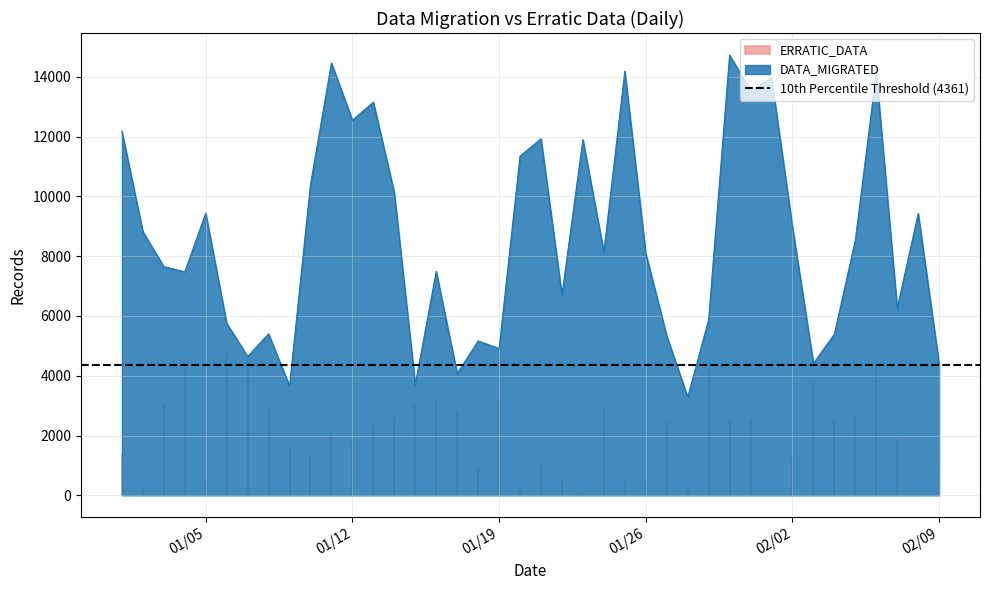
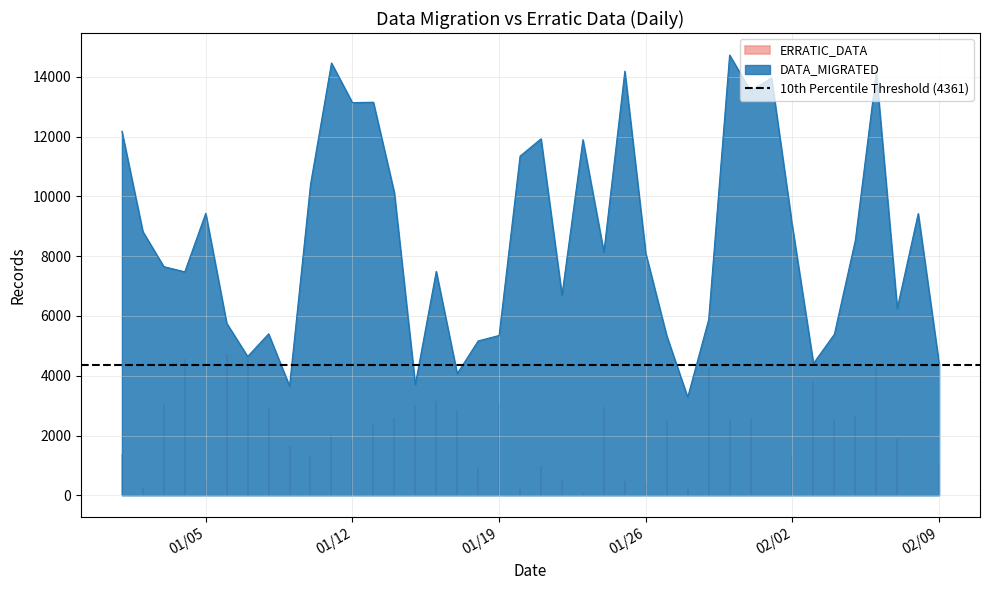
DATA_MIGRATED, 01/12: 12500 -> 13100
DATA_MIGRATED, 01/19: 4900 -> 5300
